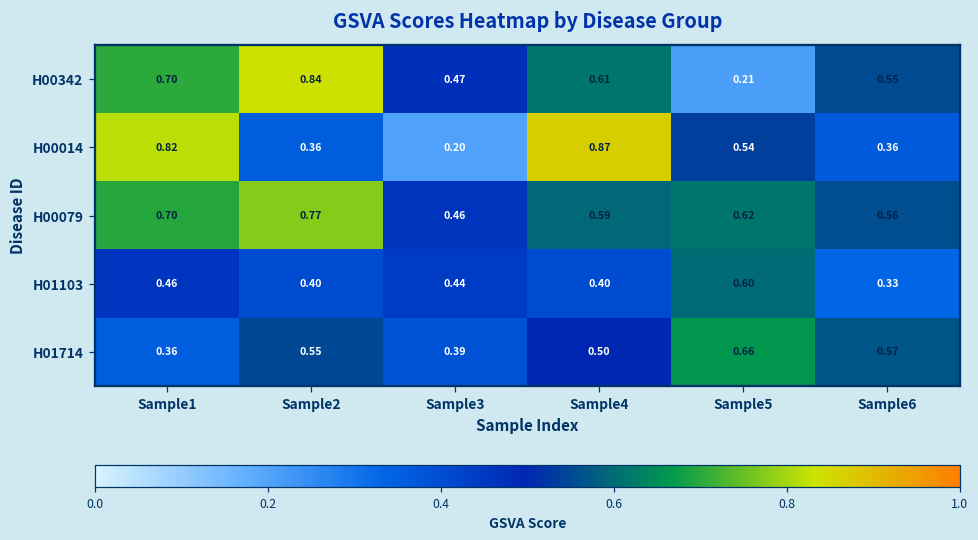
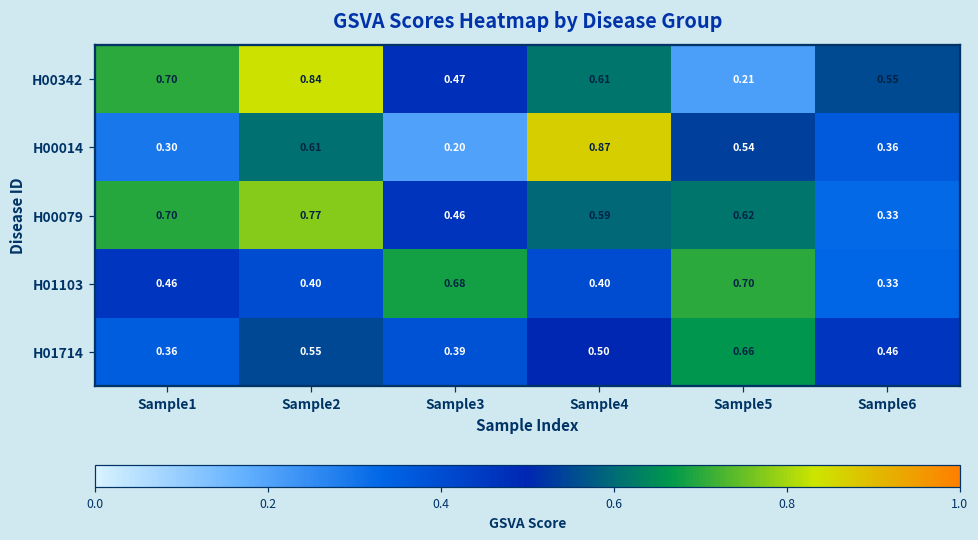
H00014, Sample1: 0.82 -> 0.30
H00014, Sample2: 0.36 -> 0.61
H00079, Sample6: 0.56 -> 0.33
H01103, Sample3: 0.44 -> 0.68
H01103, Sample5: 0.60 -> 0.70
H01714, Sample6: 0.57 -> 0.46
